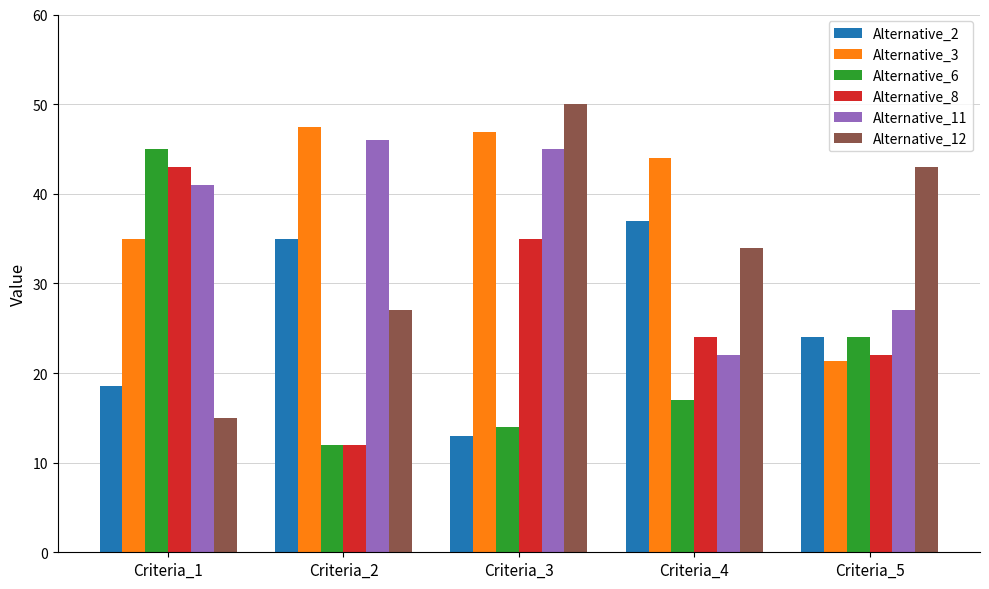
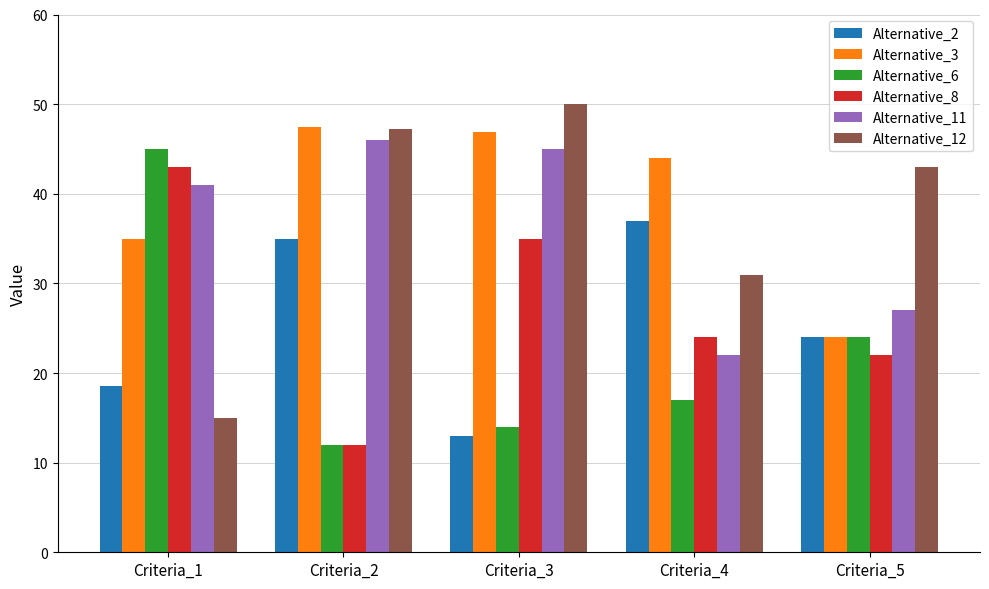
Alternative_12, Criteria_2: 27 -> 47
Alternative_12, Criteria_4: 34 -> 31
Alternative_3, Criteria_5: 21 -> 24
